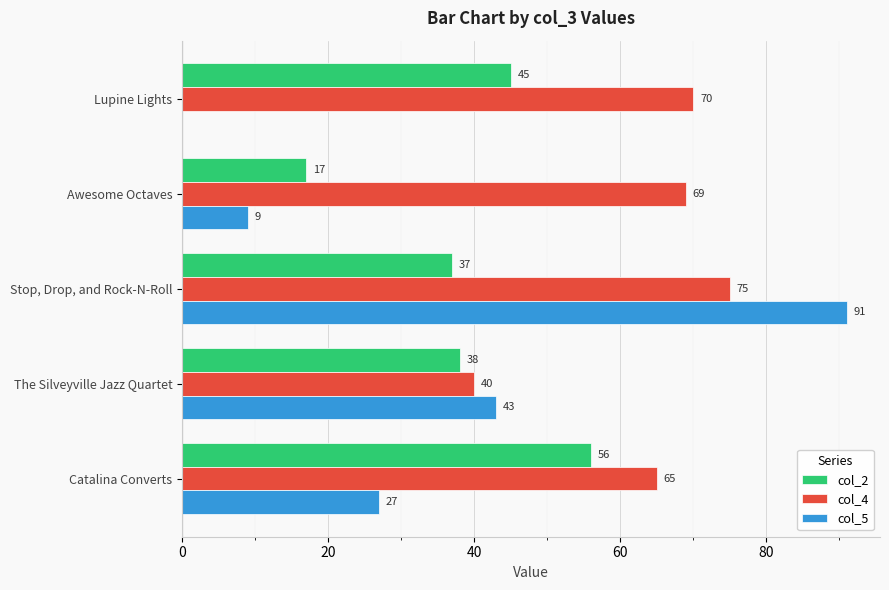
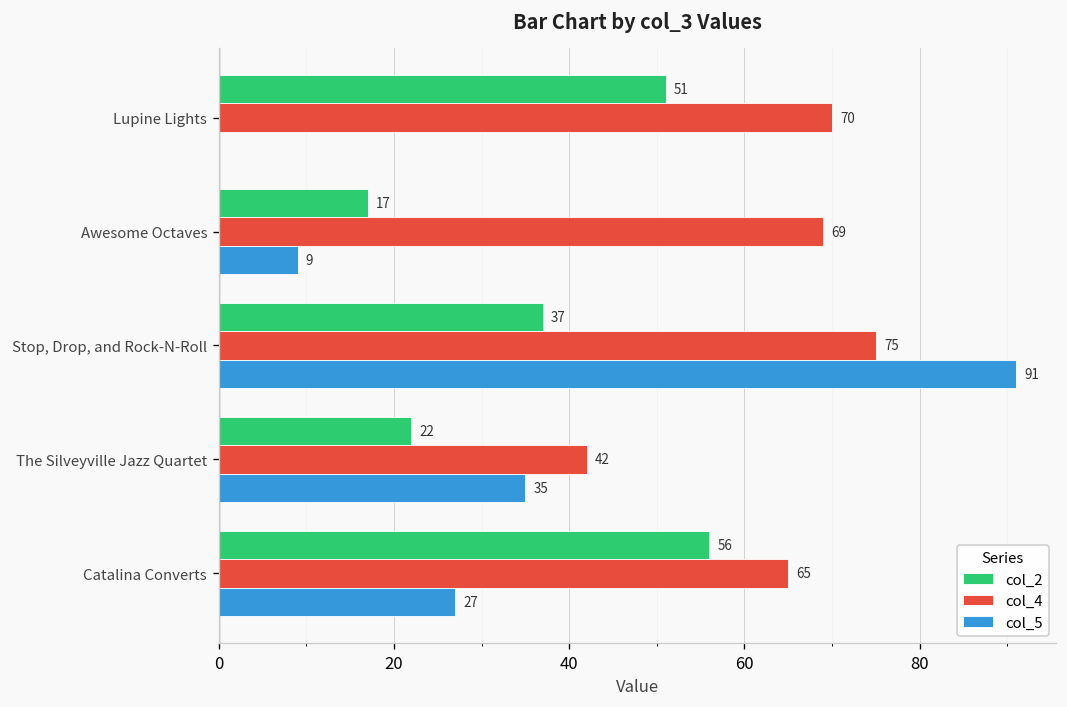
col_2, Lupine Lights: 45 -> 51
col_2, The Silveyville Jazz Quartet: 38 -> 22
col_4, The Silveyville Jazz Quartet: 40 -> 42
col_5, The Silveyville Jazz Quartet: 43 -> 35
